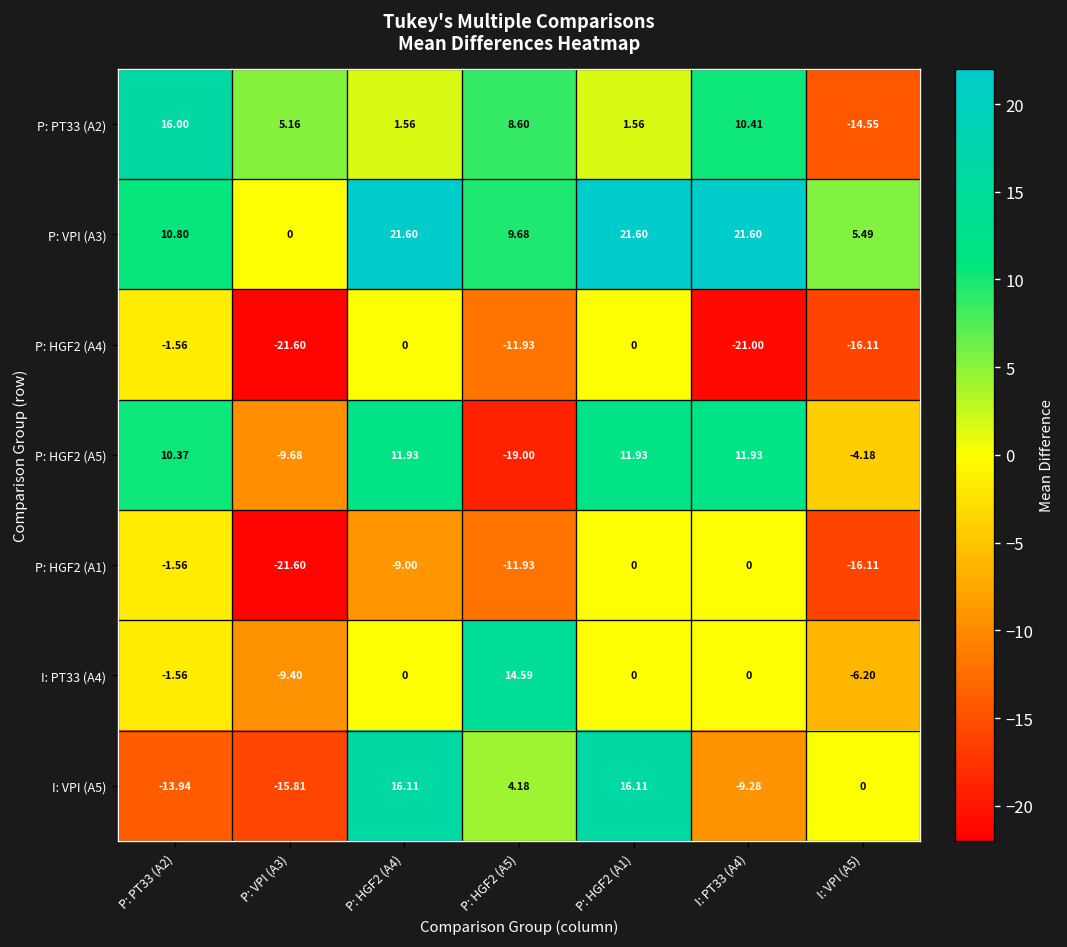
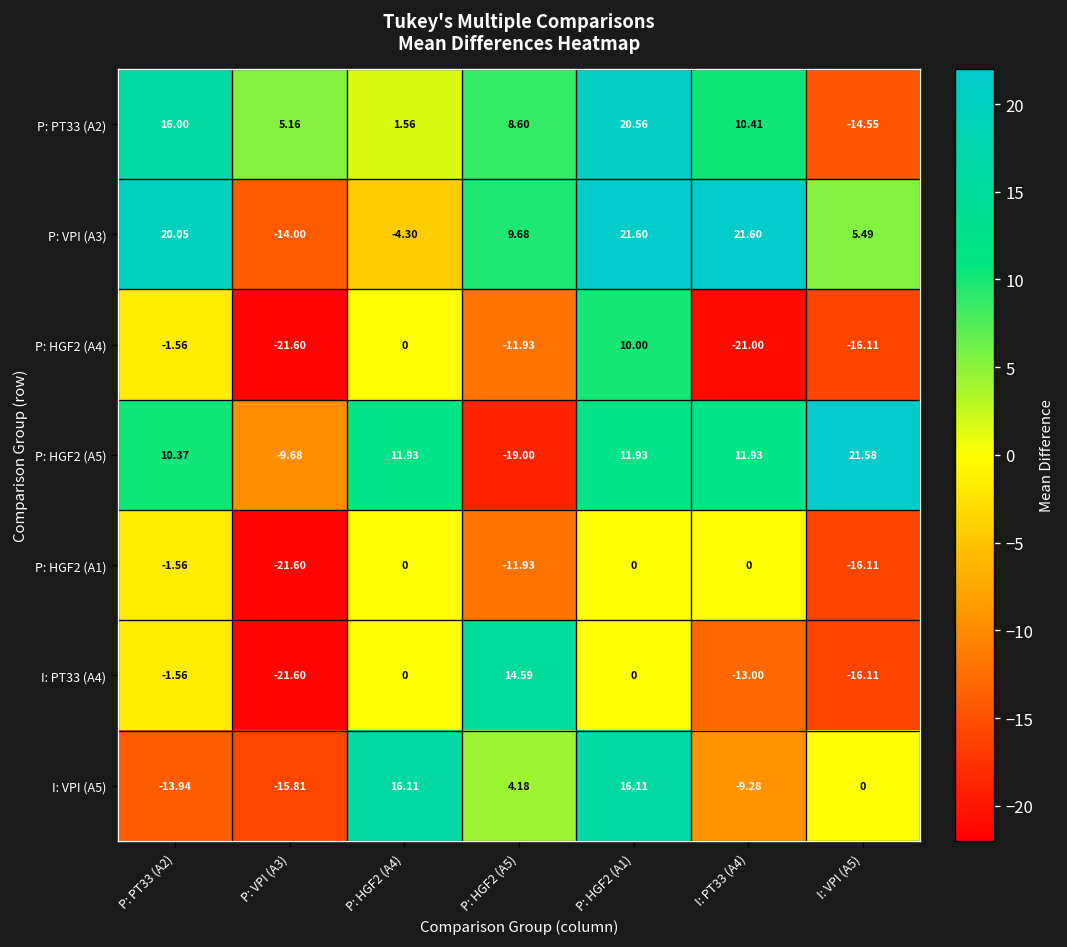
P: PT33 (A2), P: HGF2 (A1): 1.56 -> 20.56
P: VPI (A3), P: PT33 (A2): 10.80 -> 20.05
P: VPI (A3), P: VPI (A3): 0 -> -14.00
P: VPI (A3), P: HGF2 (A4): 21.60 -> -4.30
P: HGF2 (A4), P: HGF2 (A1): 0 -> 10.00
P: HGF2 (A5), I: VPI (A5): -4.18 -> 21.58
P: HGF2 (A1), P: HGF2 (A4): -9.00 -> 0
I: PT33 (A4), P: VPI (A3): -9.40 -> -21.60
I: PT33 (A4), I: PT33 (A4): 0 -> -13.00
I: PT33 (A4), I: VPI (A5): -6.20 -> -16.11
